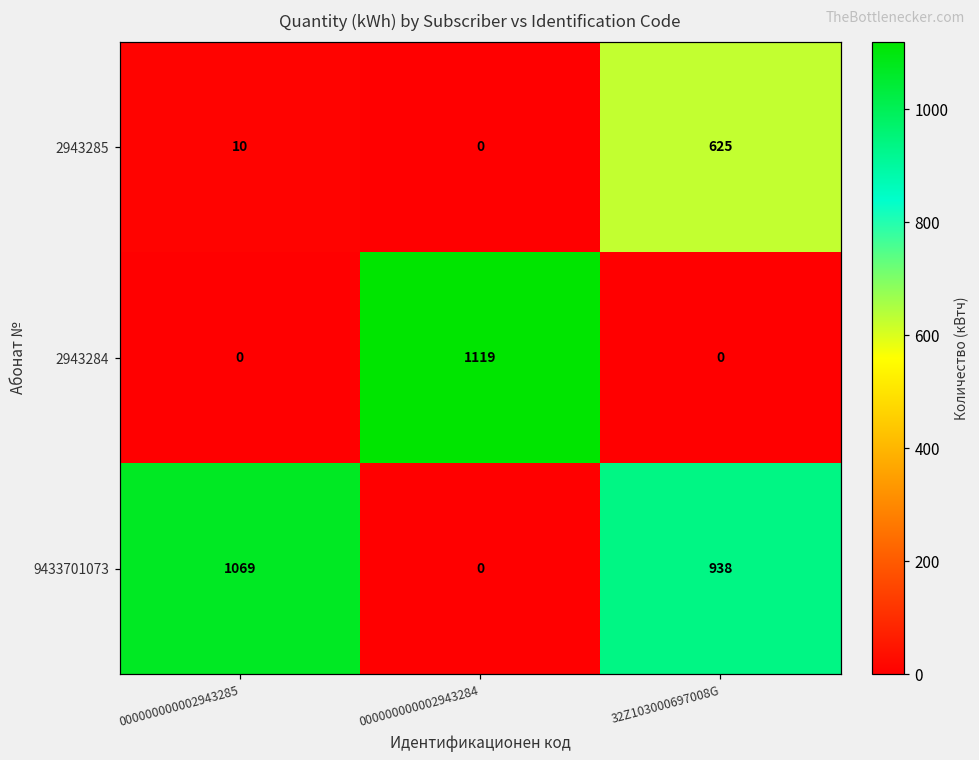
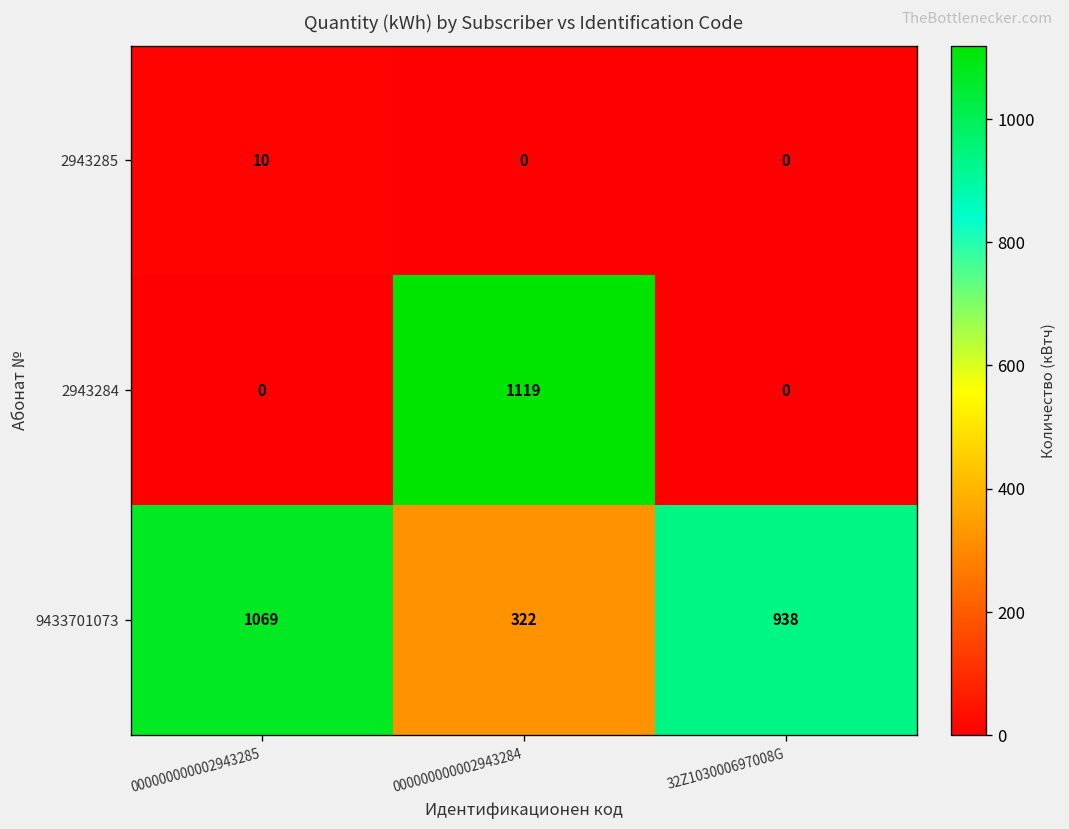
2943285, 32Z103000697008G: 625 -> 0
9433701073, 000000000002943284: 0 -> 322
